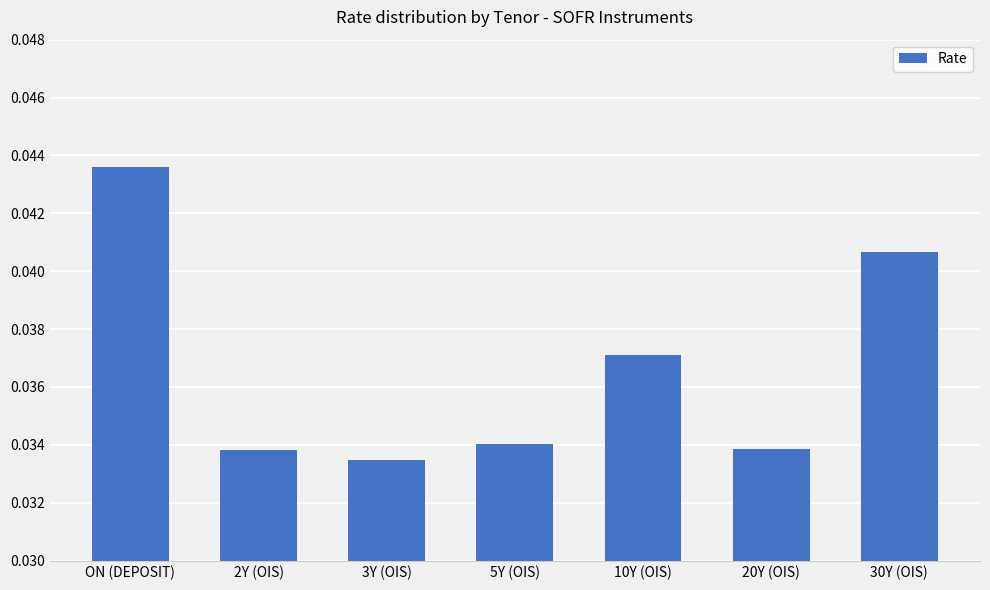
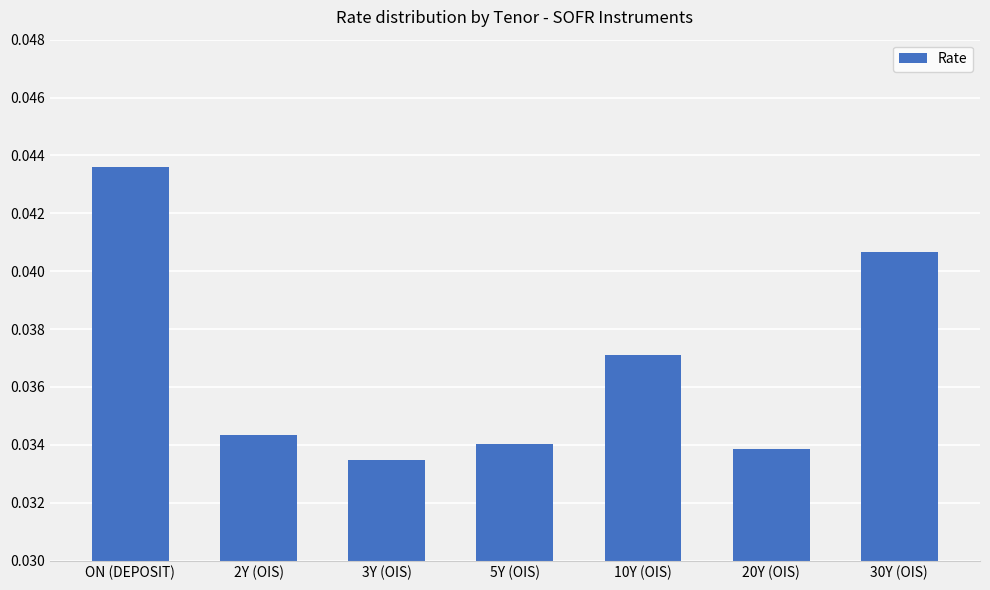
2Y (OIS): 0.0338 -> 0.0344
